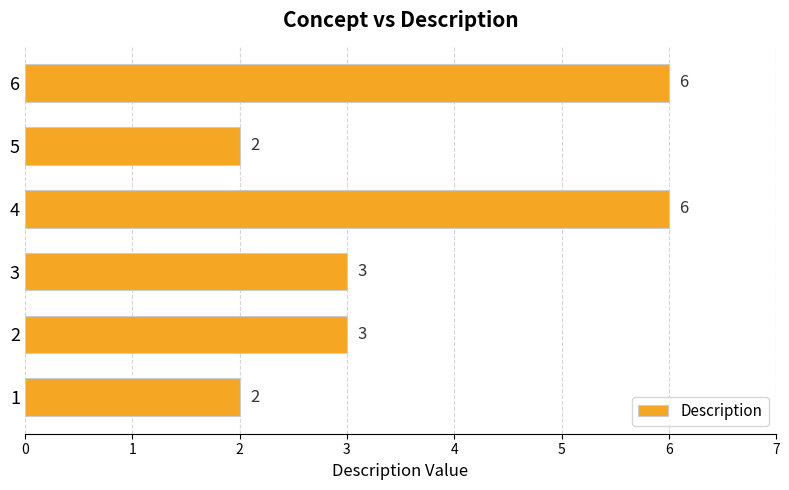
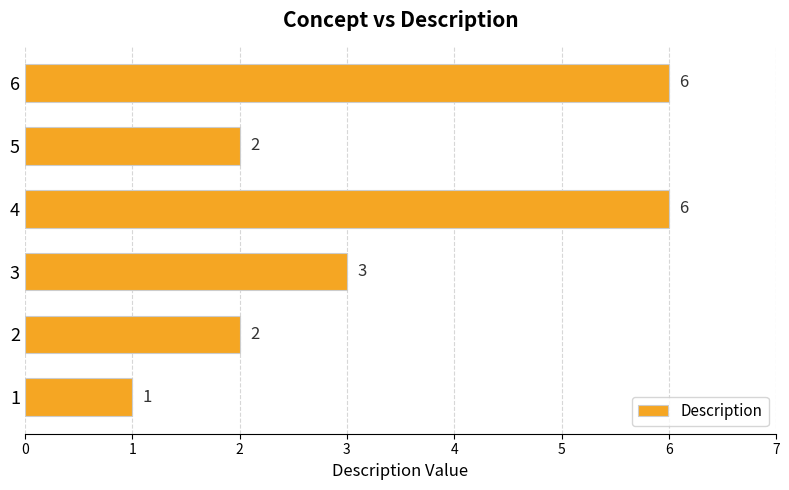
2: 3 -> 2
1: 2 -> 1
